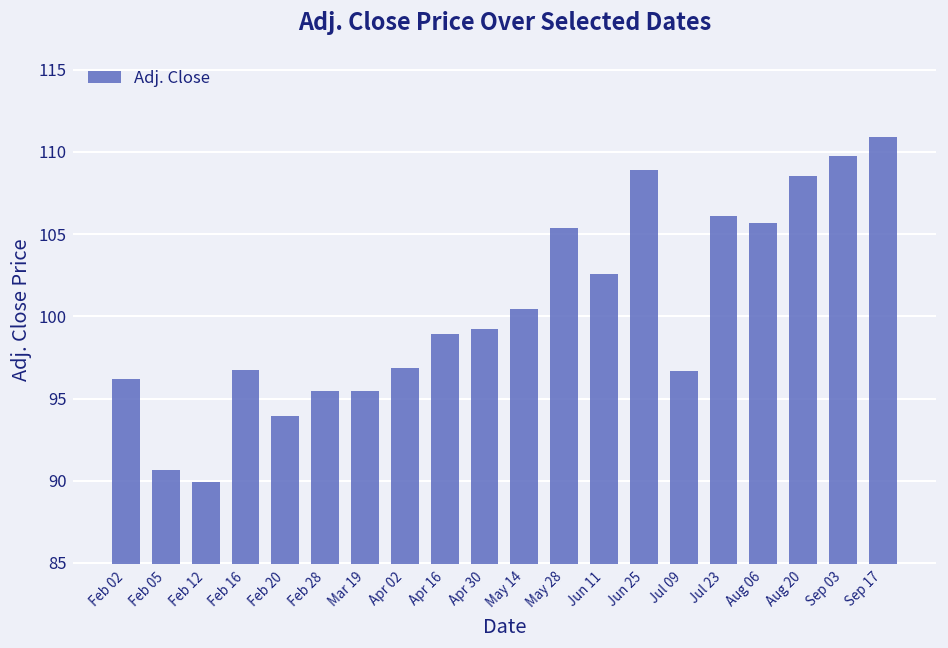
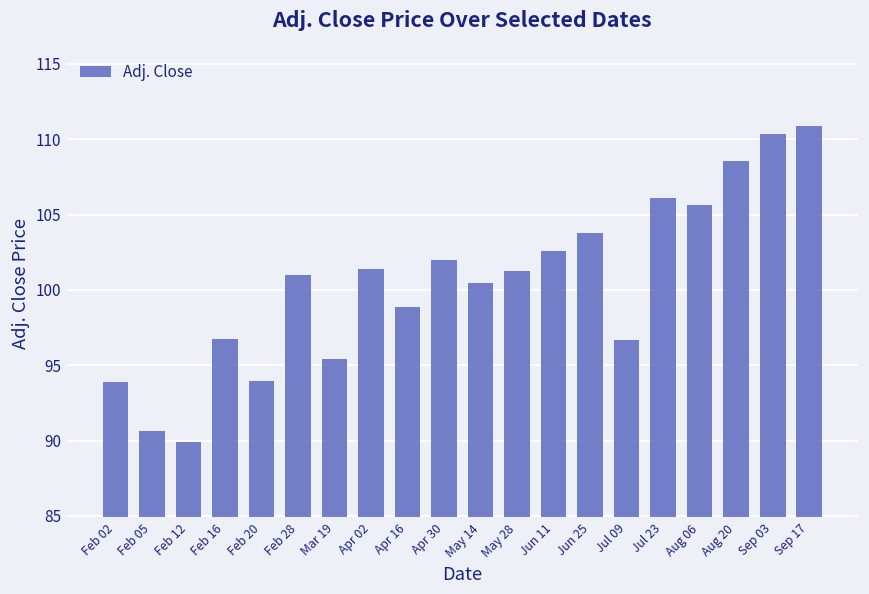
Feb 02: 96.2 -> 93.9
Feb 28: 95.4 -> 101.0
Apr 02: 96.9 -> 101.4
Apr 30: 99.2 -> 102.0
May 28: 105.4 -> 101.2
Jun 25: 108.9 -> 103.8
Sep 03: 109.8 -> 110.4
